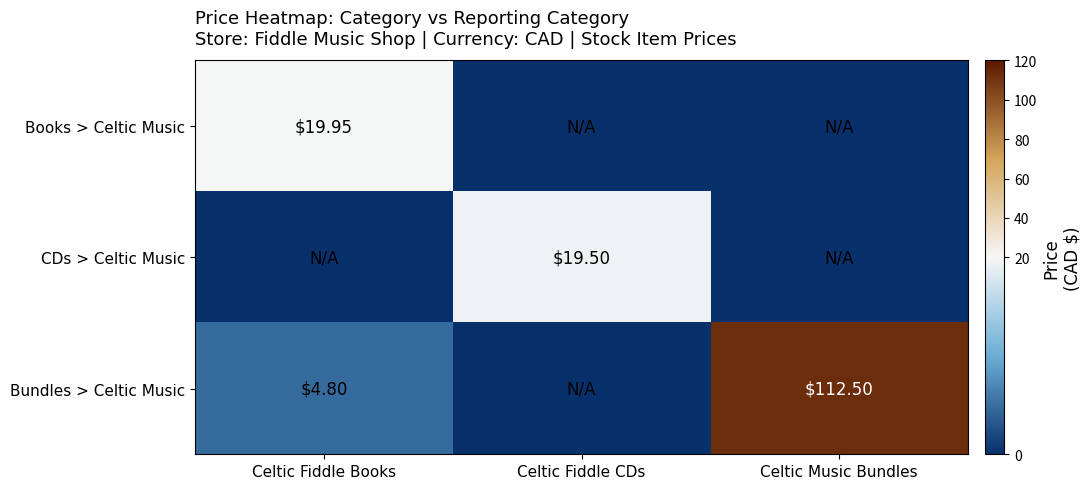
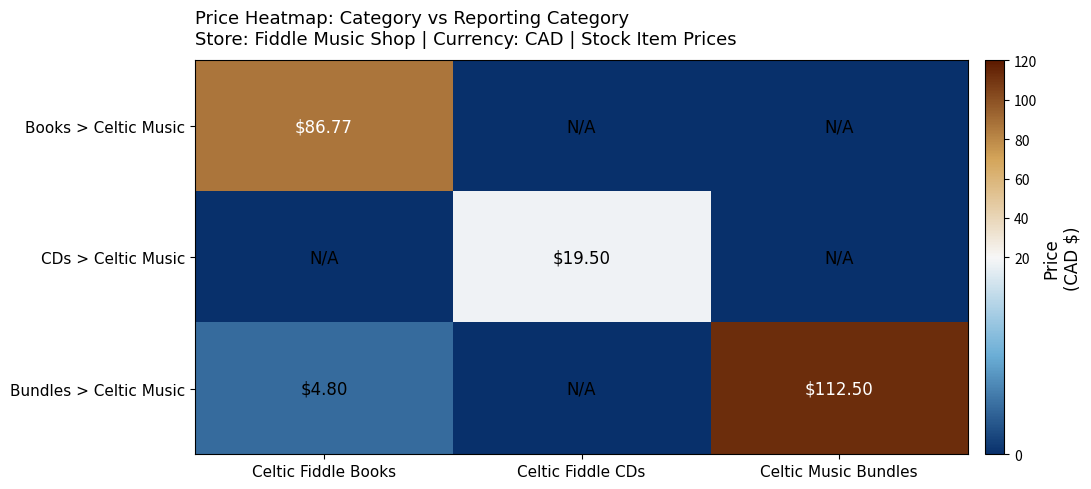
Books > Celtic Music, Celtic Fiddle Books: $19.95 -> $86.77
